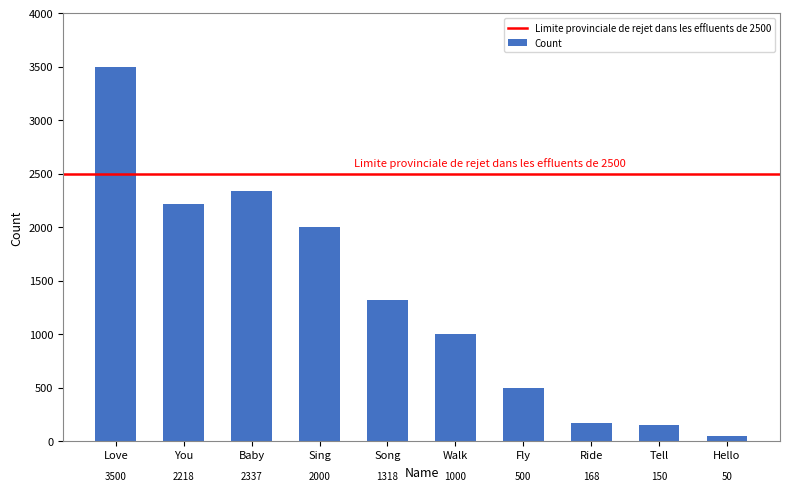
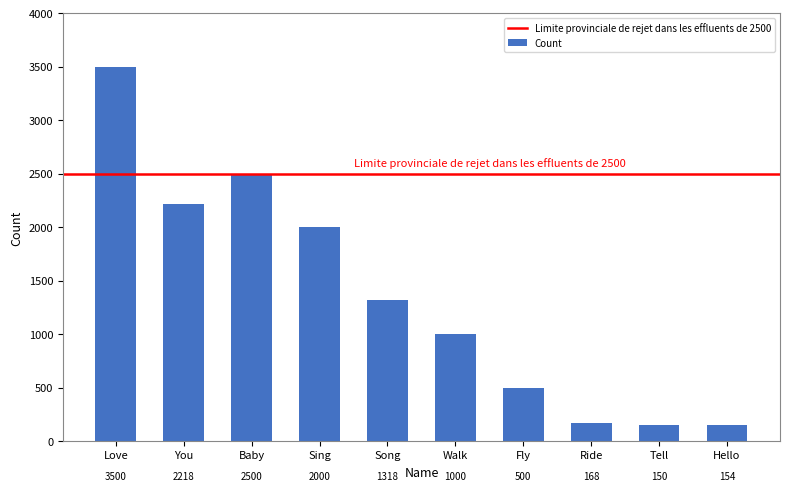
Baby: 2337 -> 2500
Hello: 50 -> 154
